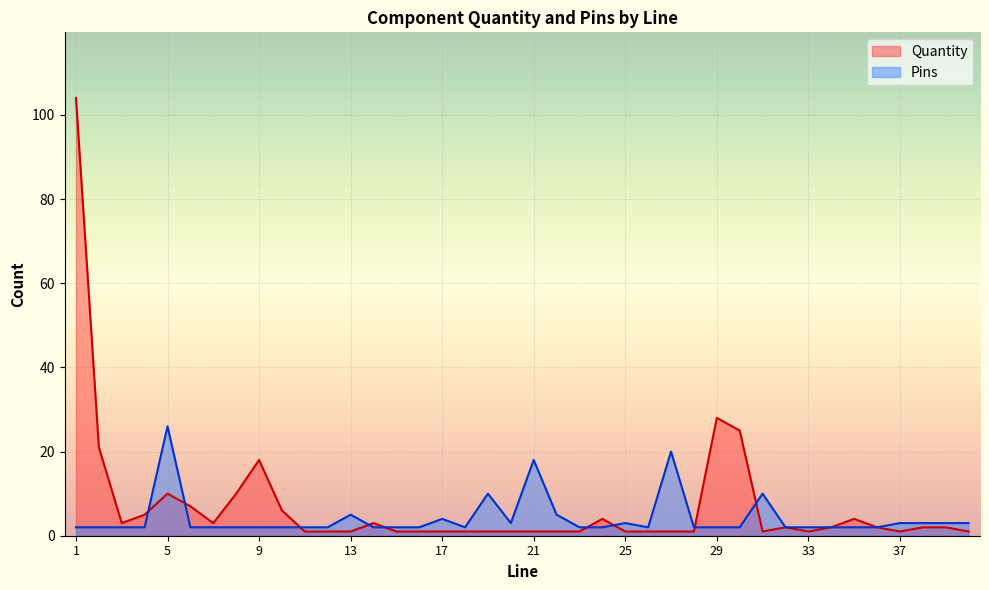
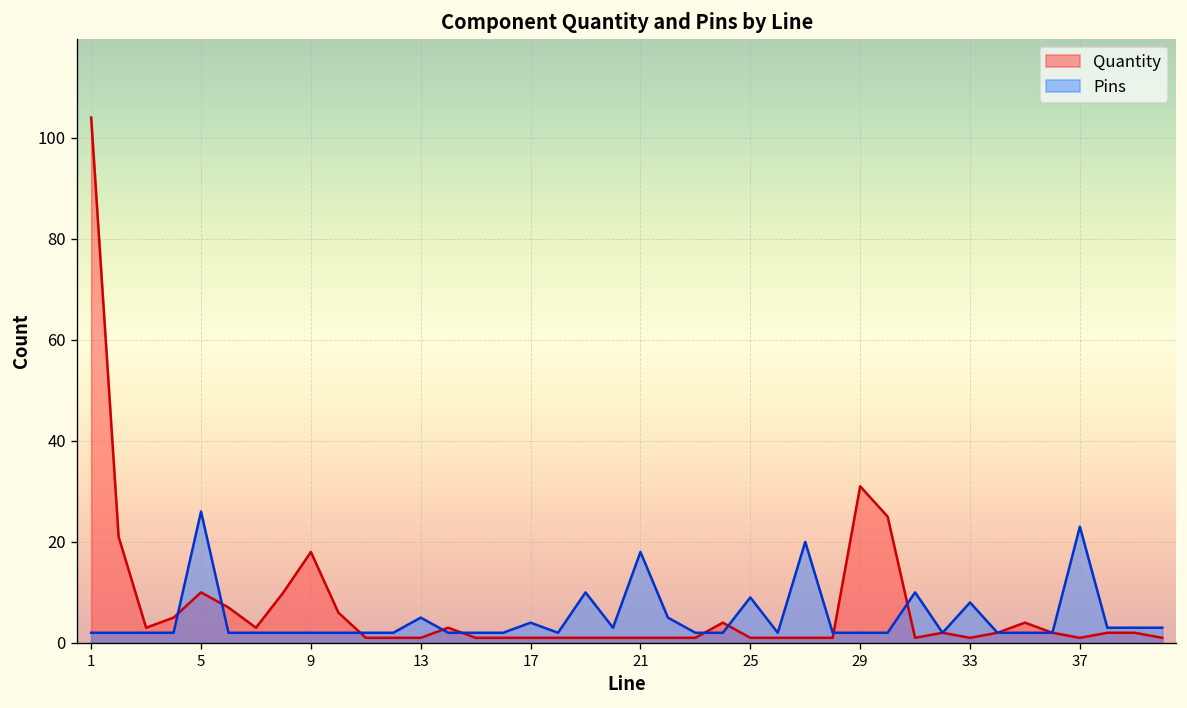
Pins, 25: 3 -> 9
Quantity, 29: 28 -> 31
Pins, 33: 2 -> 8
Pins, 37: 3 -> 23
